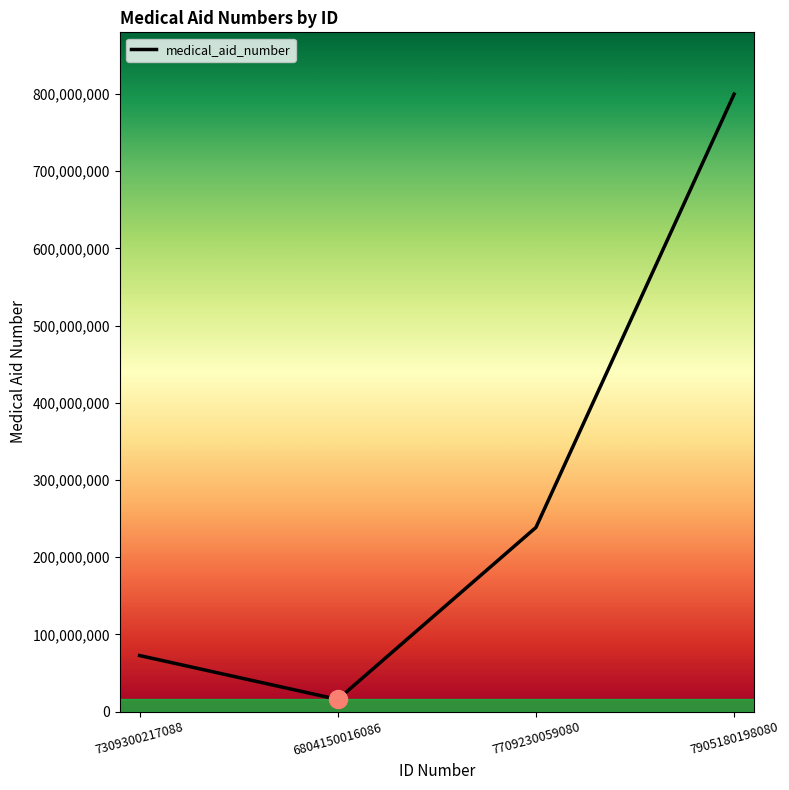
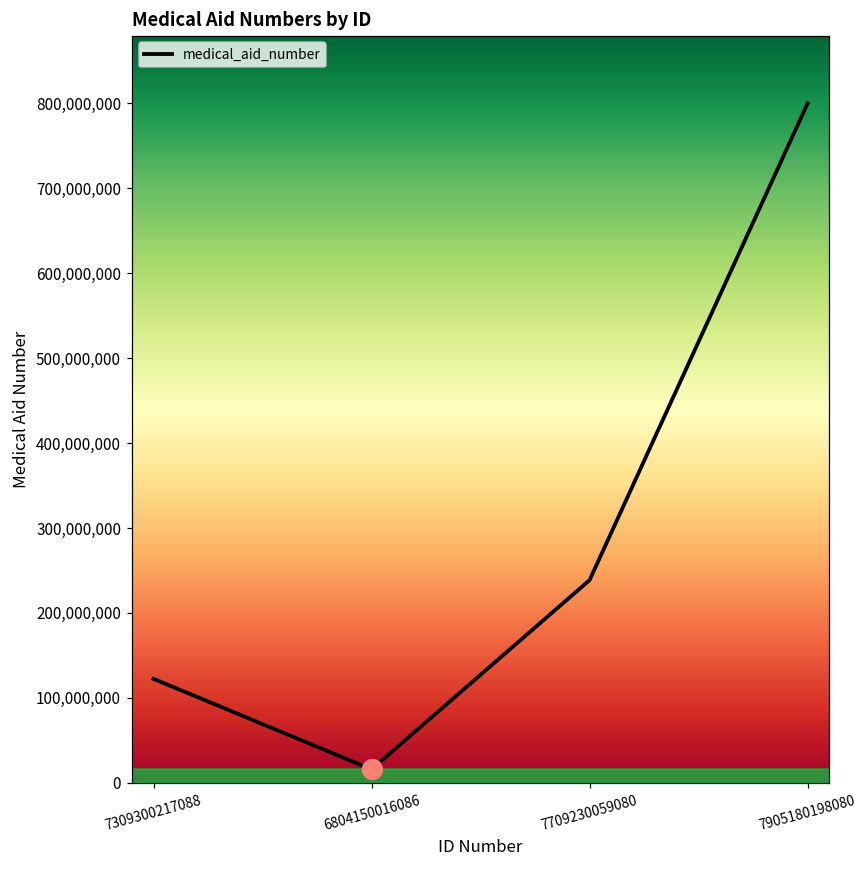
medical_aid_number, 7309300217088: 70,000,000 -> 120,000,000
